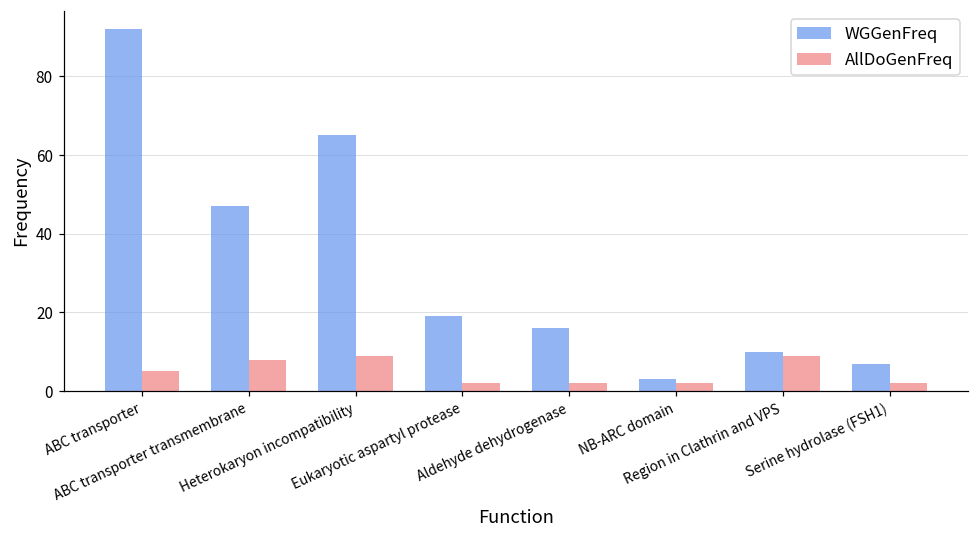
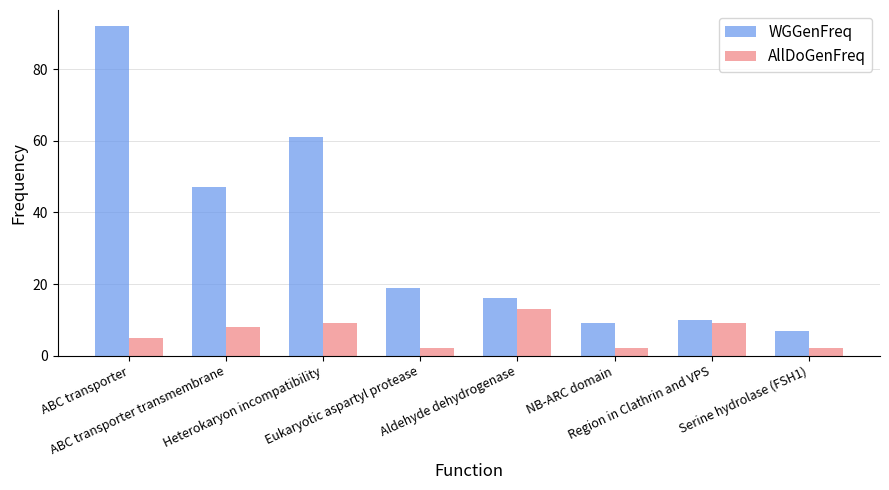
WGGenFreq, Heterokaryon incompatibility: 65 -> 61
AllDoGenFreq, Aldehyde dehydrogenase: 2 -> 13
WGGenFreq, NB-ARC domain: 3 -> 9
